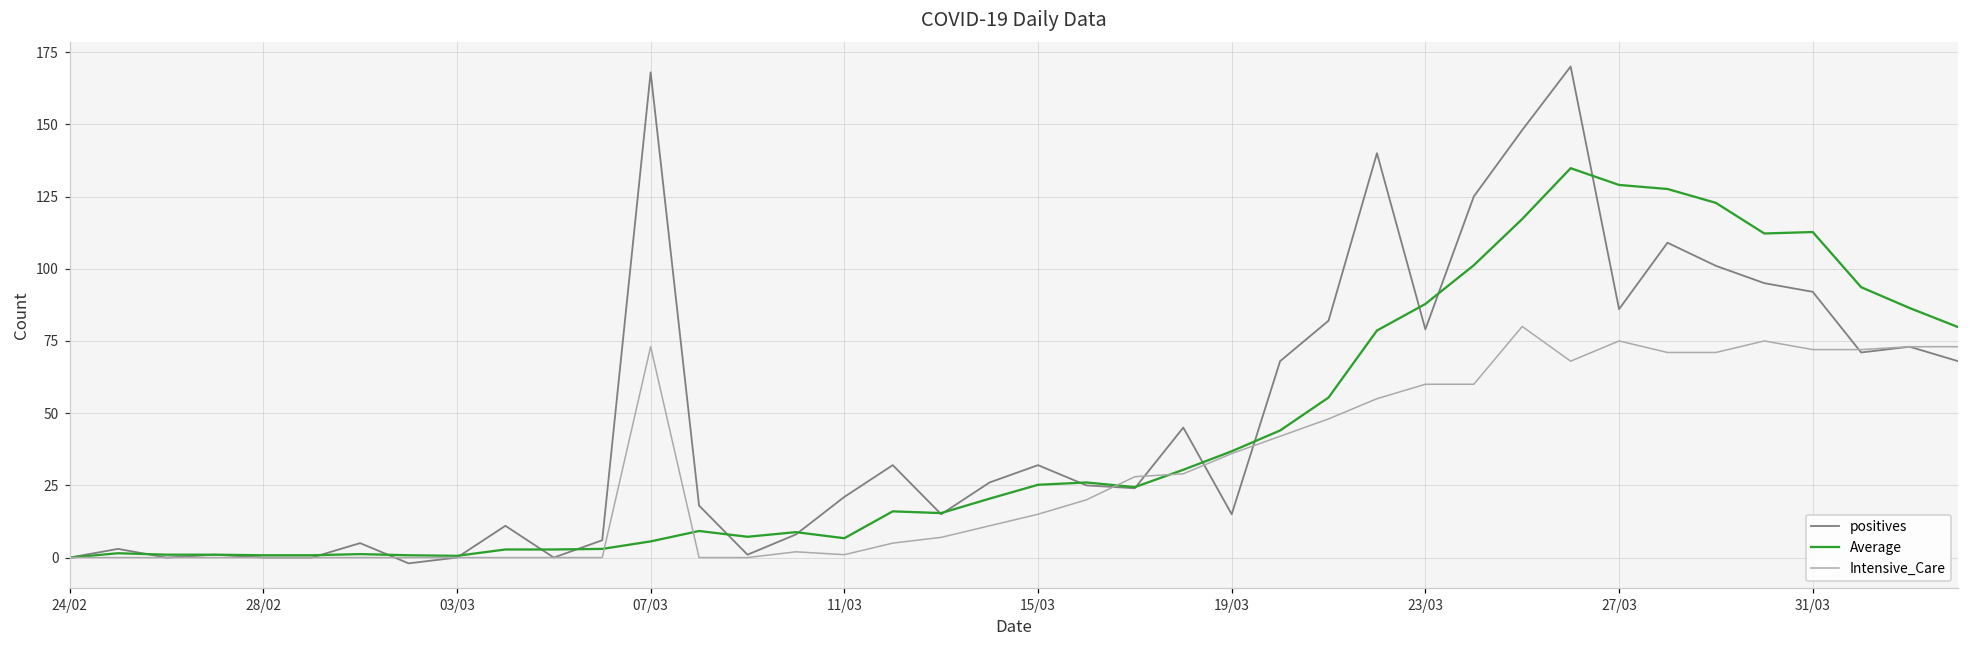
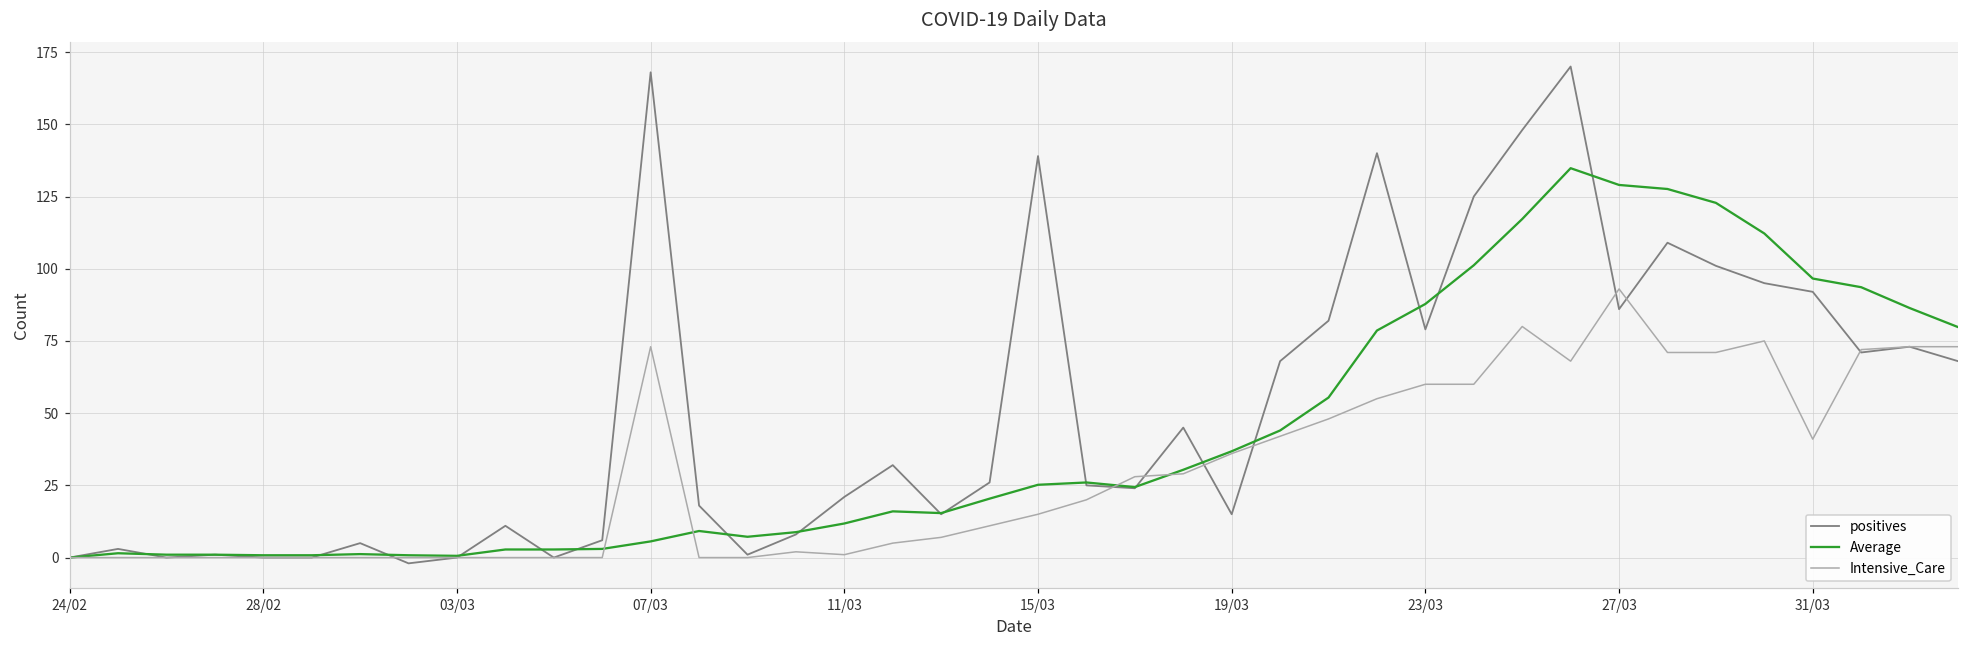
Average, 11/03: 7 -> 12
positives, 15/03: 32 -> 139
Intensive_Care, 27/03: 75 -> 93
Average, 31/03: 113 -> 97
Intensive_Care, 31/03: 72 -> 41
